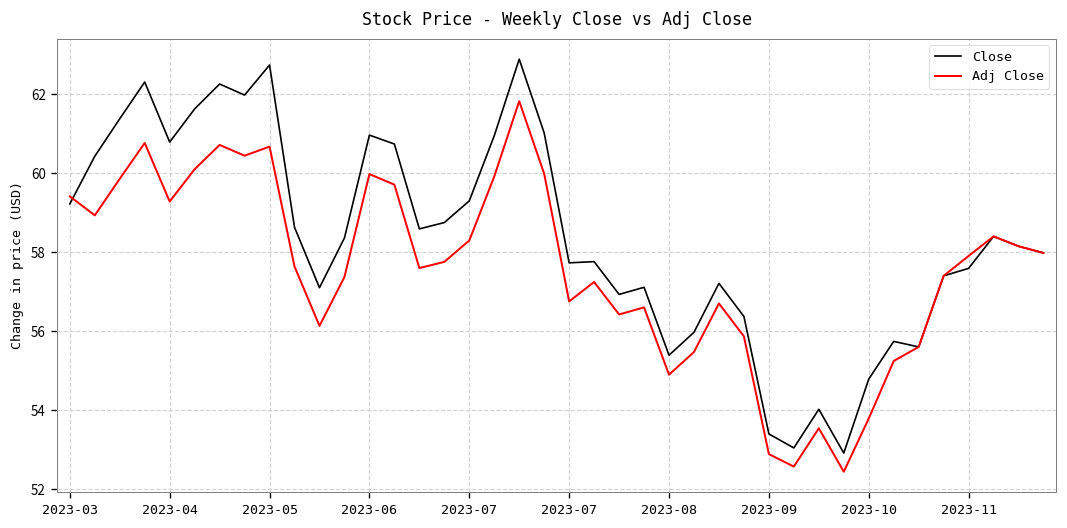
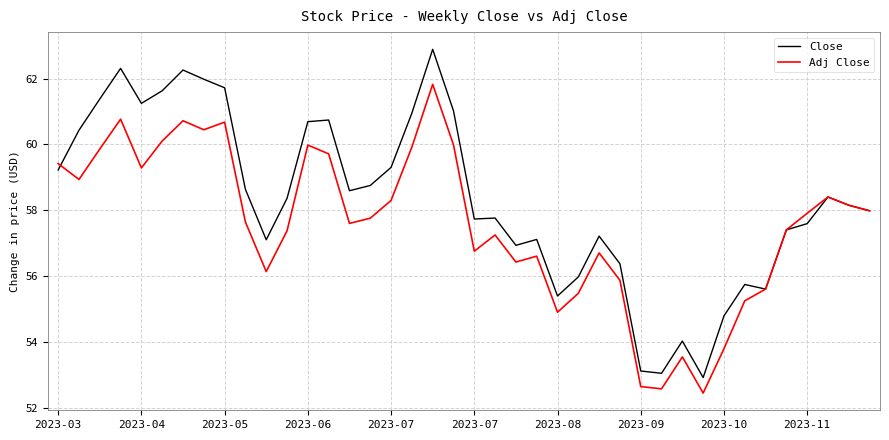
Close, 2023-04: 60.8 -> 61.2
Close, 2023-05: 62.7 -> 61.7
Close, 2023-06: 61.0 -> 60.7
Close, 2023-09: 53.4 -> 53.1
Adj Close, 2023-09: 52.9 -> 52.6
